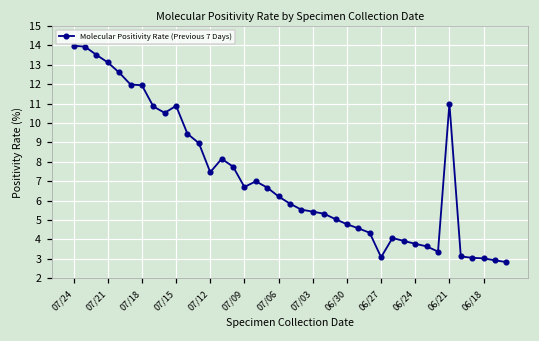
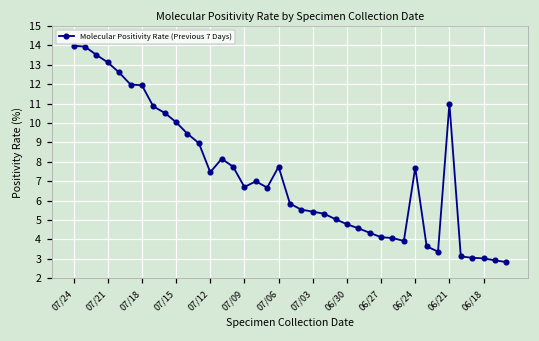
07/15: 10.9 -> 10.0
07/06: 6.2 -> 7.7
06/27: 3.1 -> 4.1
06/24: 3.8 -> 7.7
